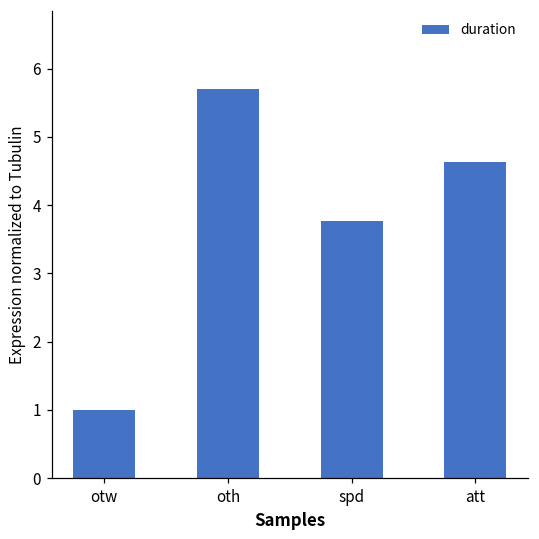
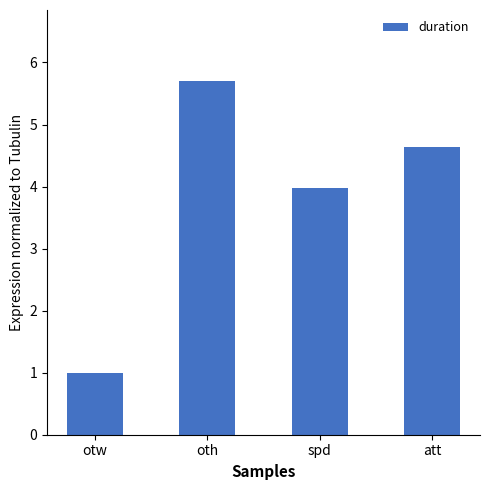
spd: 3.8 -> 4.0
